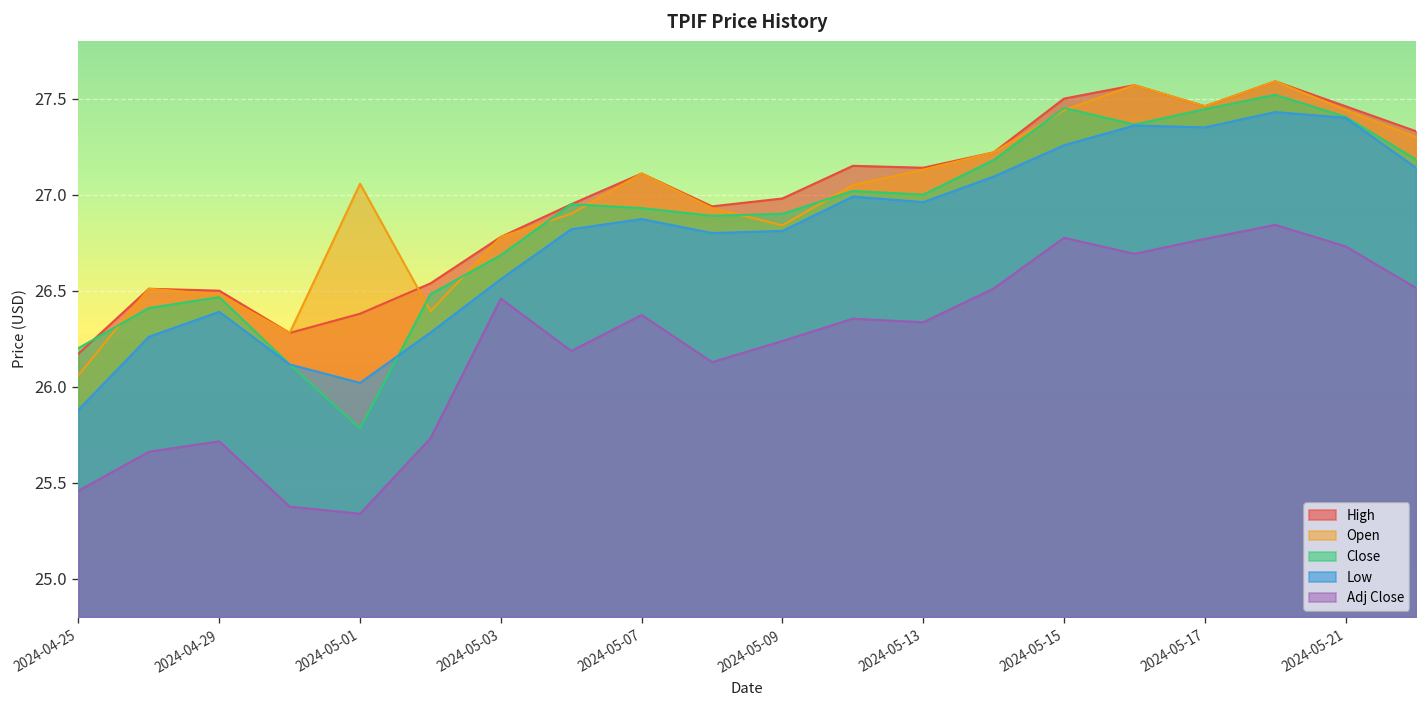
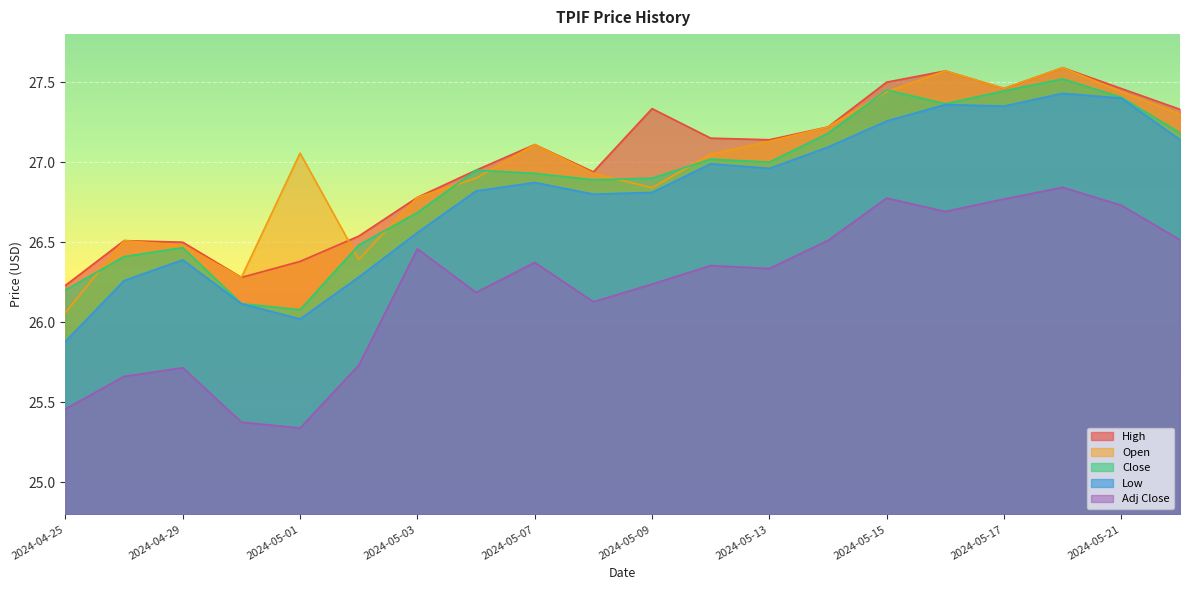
High, 2024-04-25: 26.17 -> 26.23
Close, 2024-05-01: 25.78 -> 26.08
High, 2024-05-09: 26.98 -> 27.33
